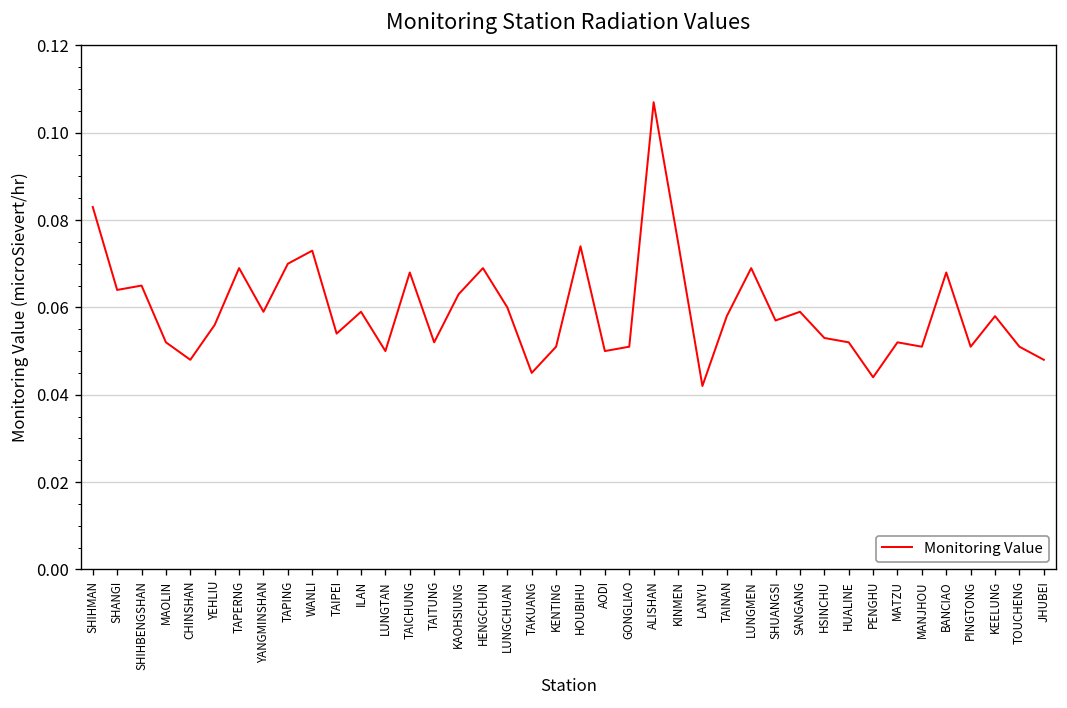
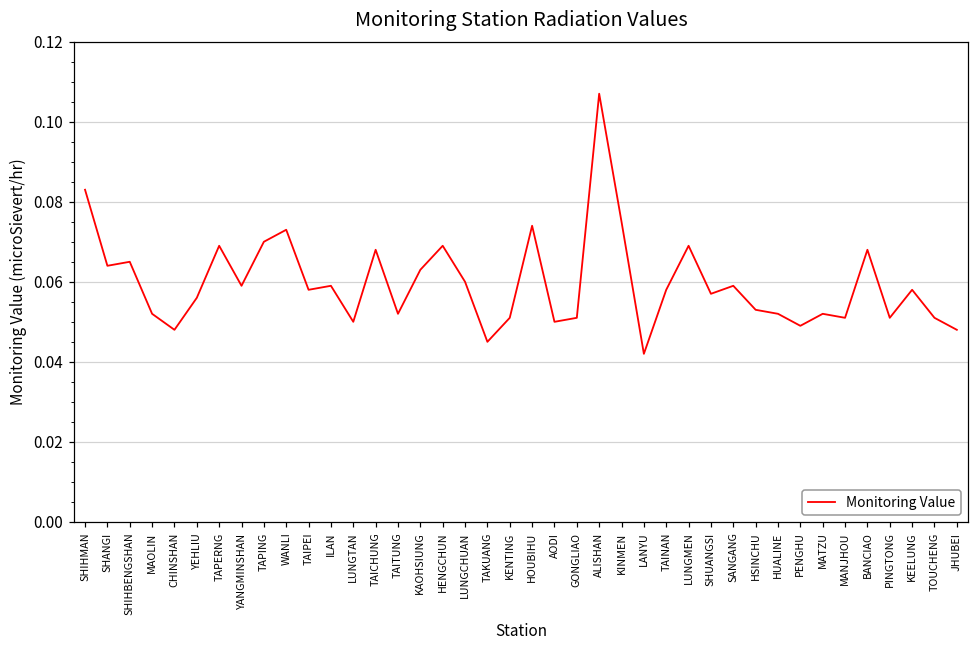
TAIPEI: 0.054 -> 0.058
PENGHU: 0.044 -> 0.049
